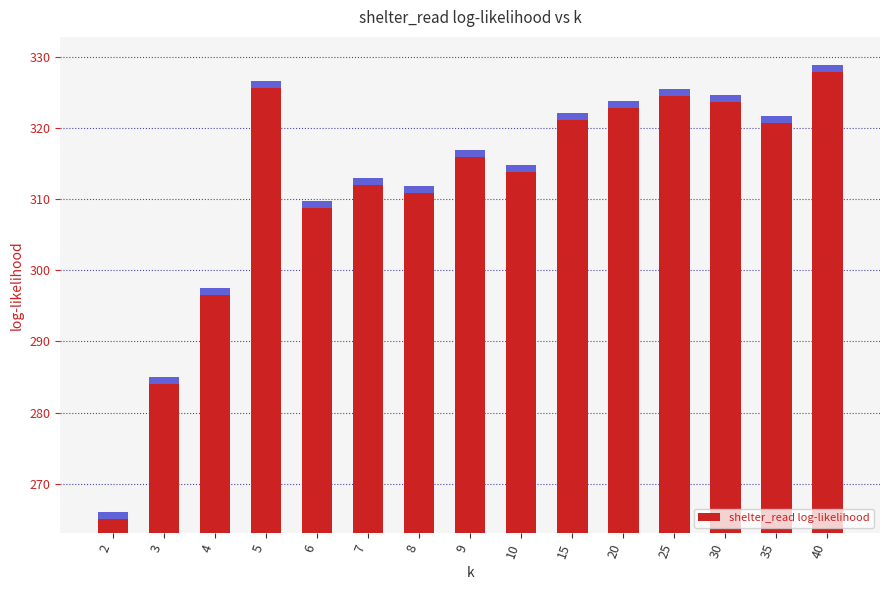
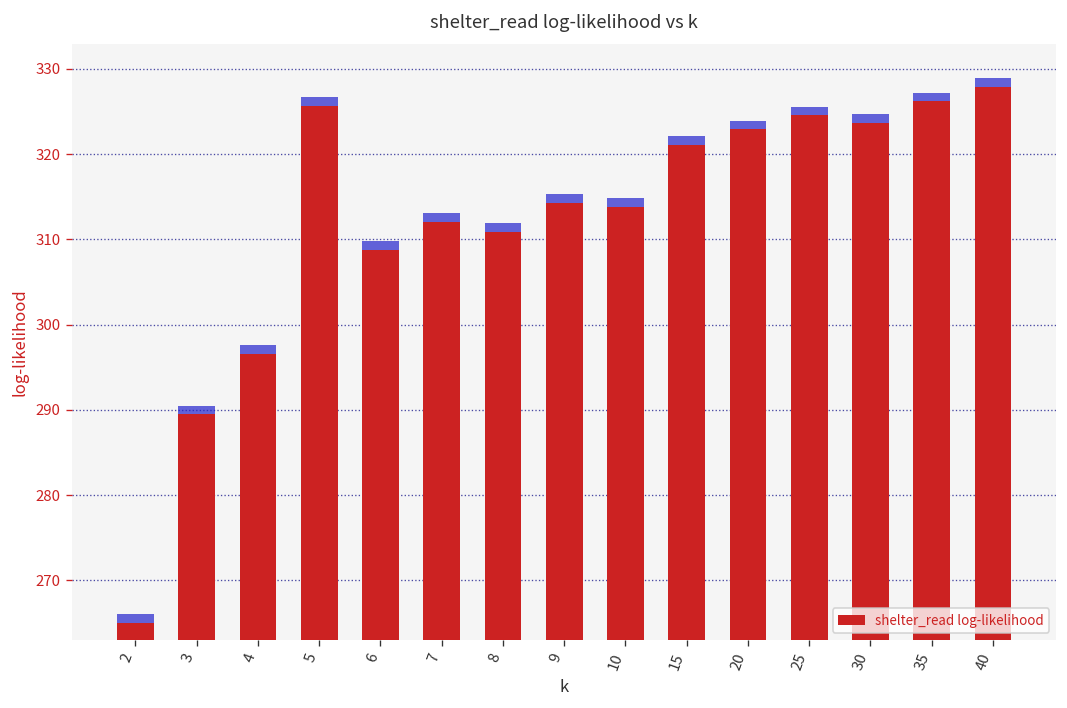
shelter_read log-likelihood, 3: 284 -> 289
shelter_read log-likelihood, 9: 316 -> 314
shelter_read log-likelihood, 35: 321 -> 326
